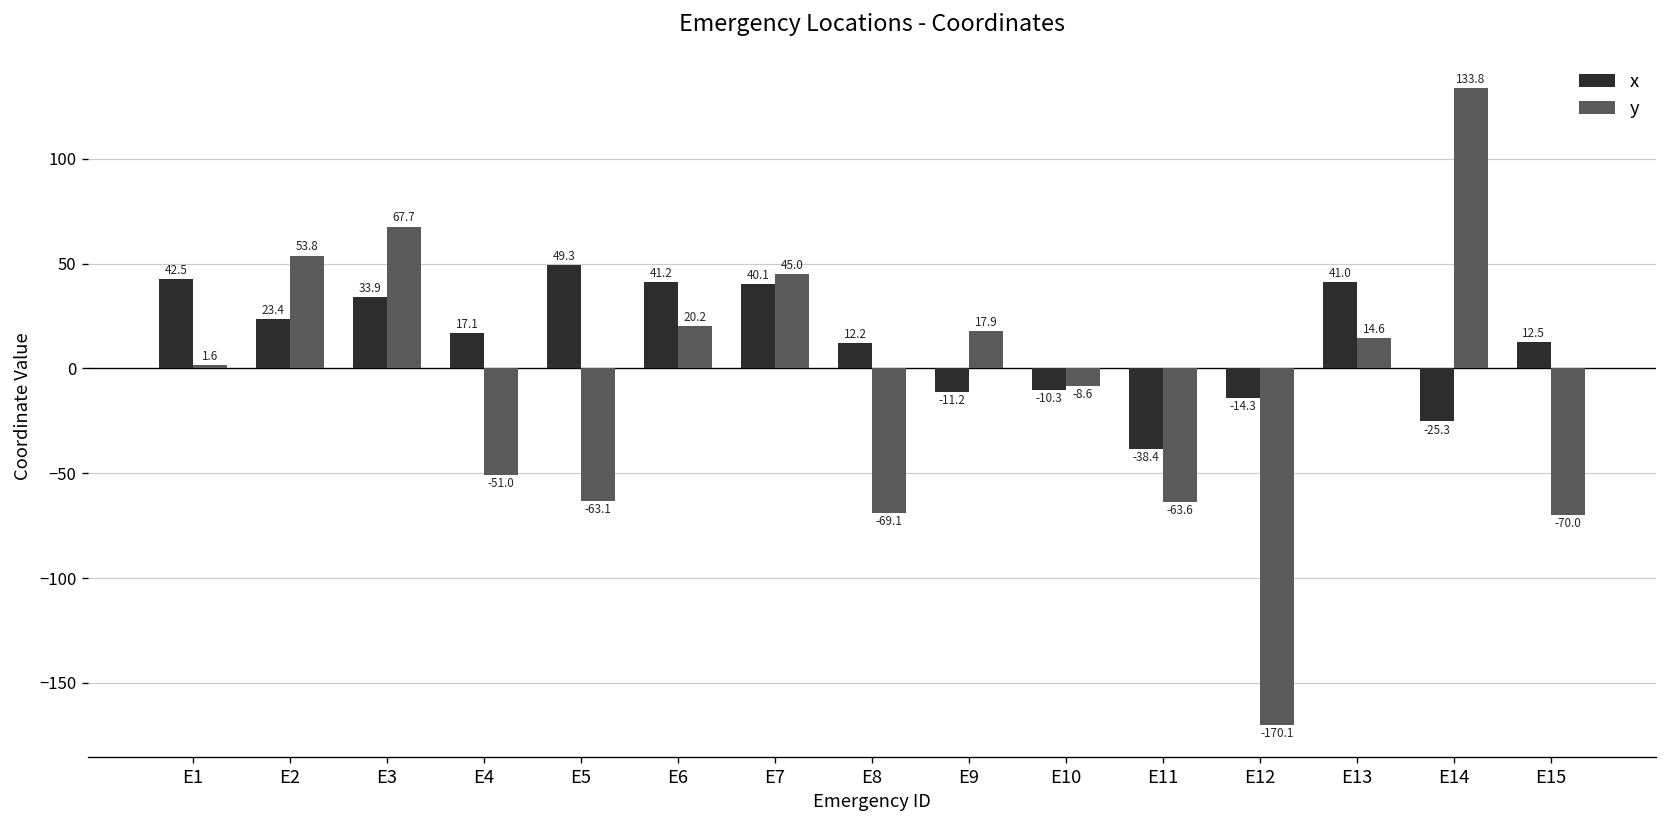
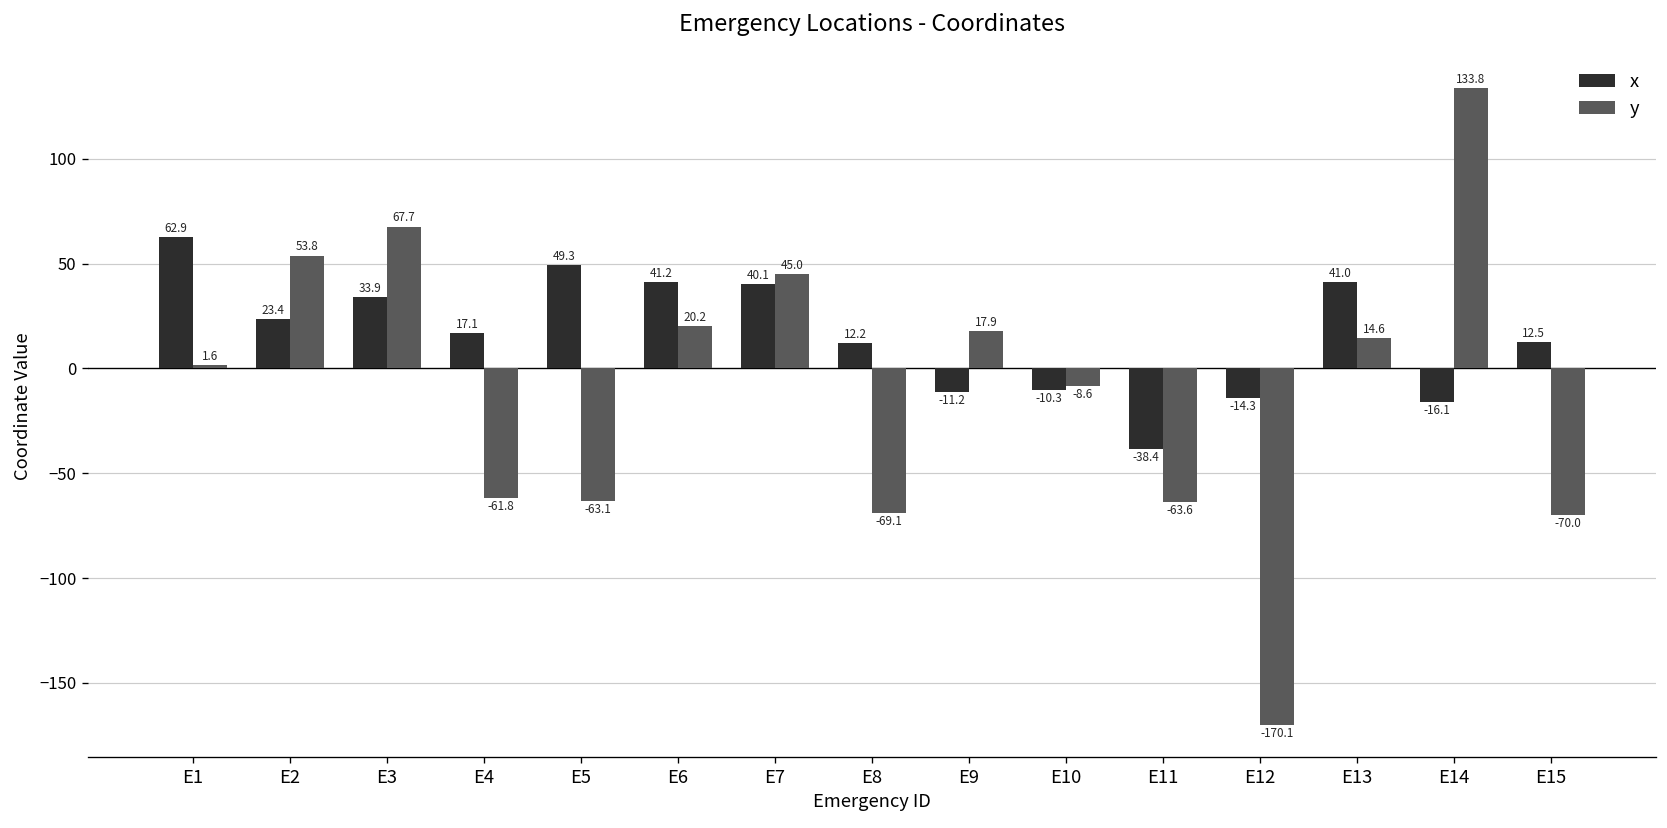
x, E1: 42.5 -> 62.9
y, E4: -51.0 -> -61.8
x, E14: -25.3 -> -16.1
